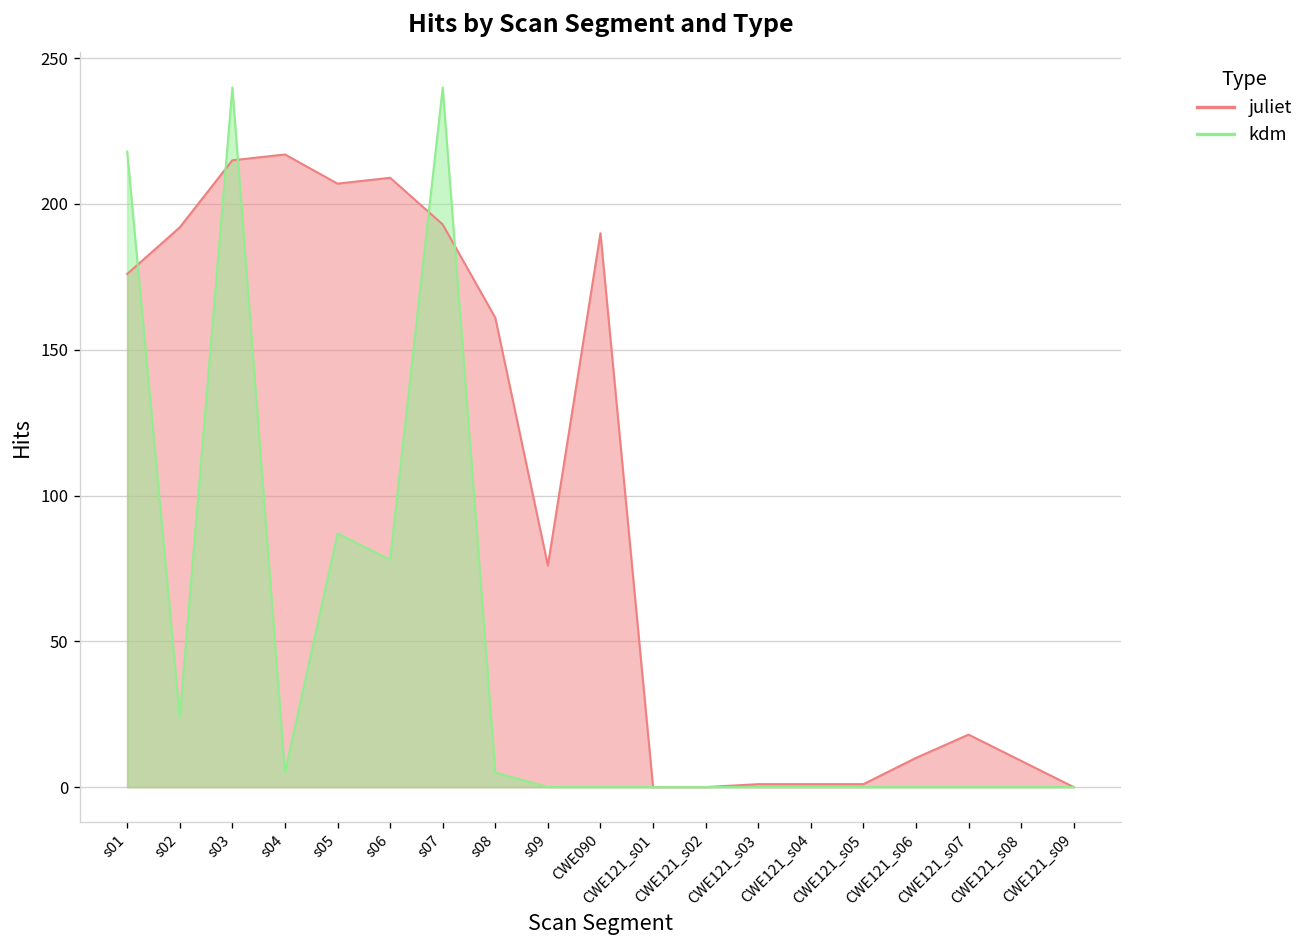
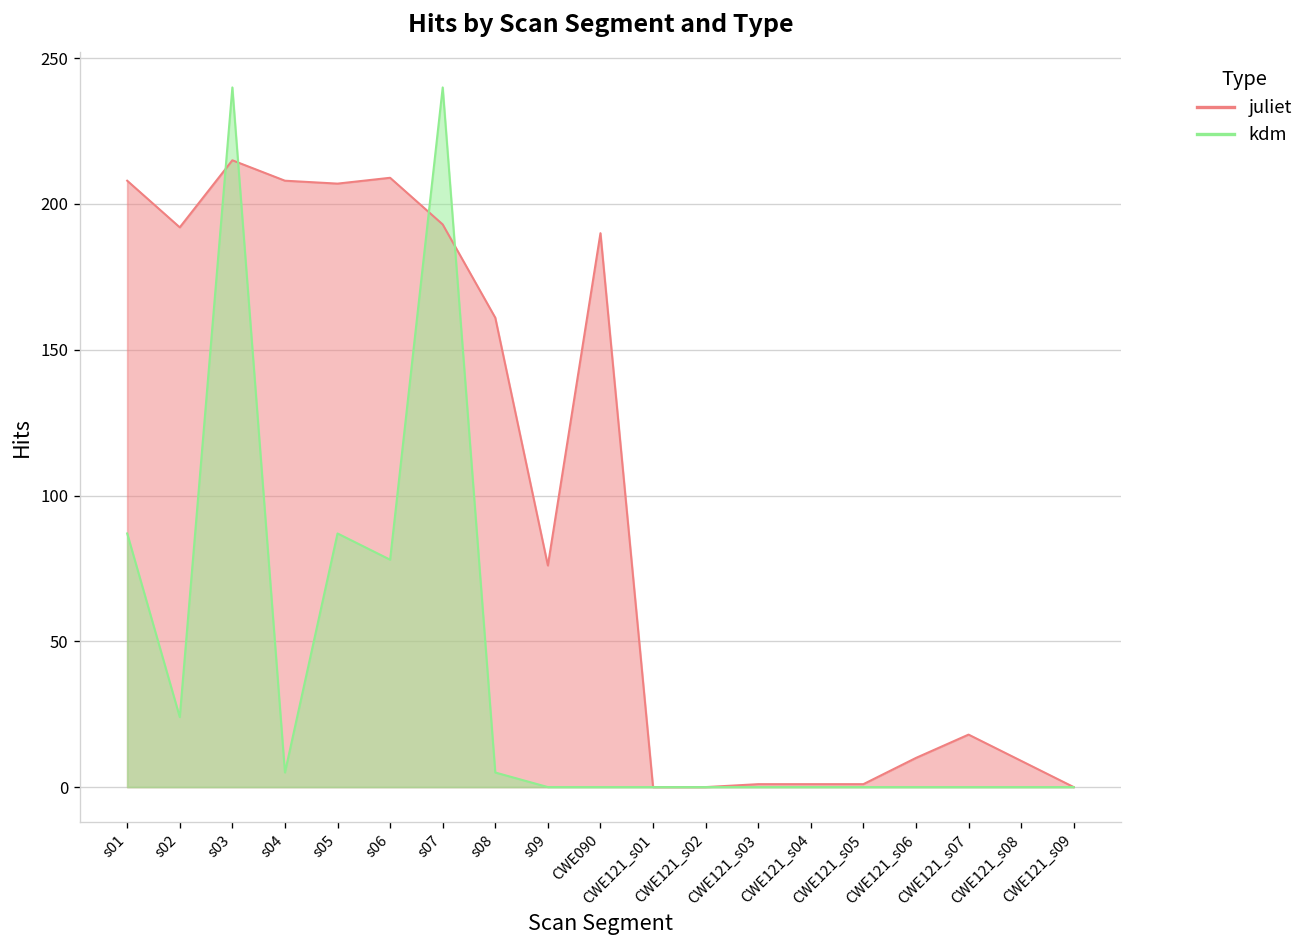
juliet, s01: 176 -> 208
kdm, s01: 218 -> 87
juliet, s04: 217 -> 208
